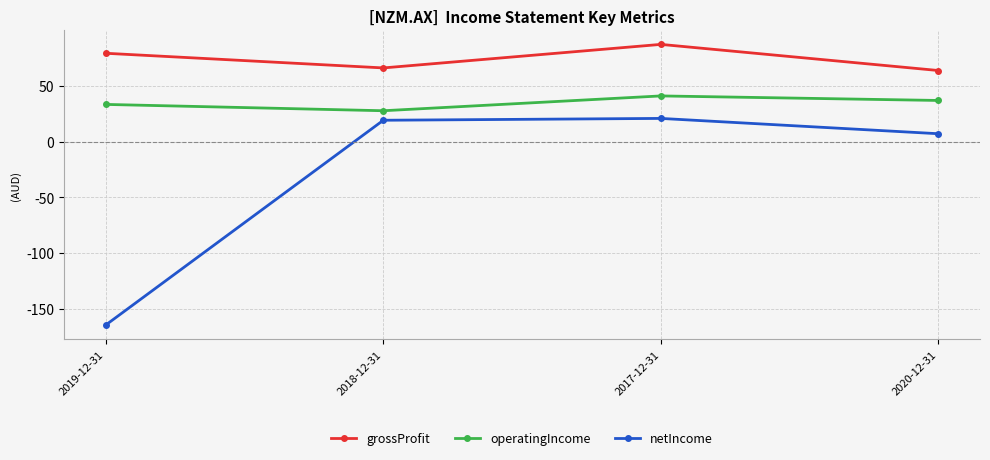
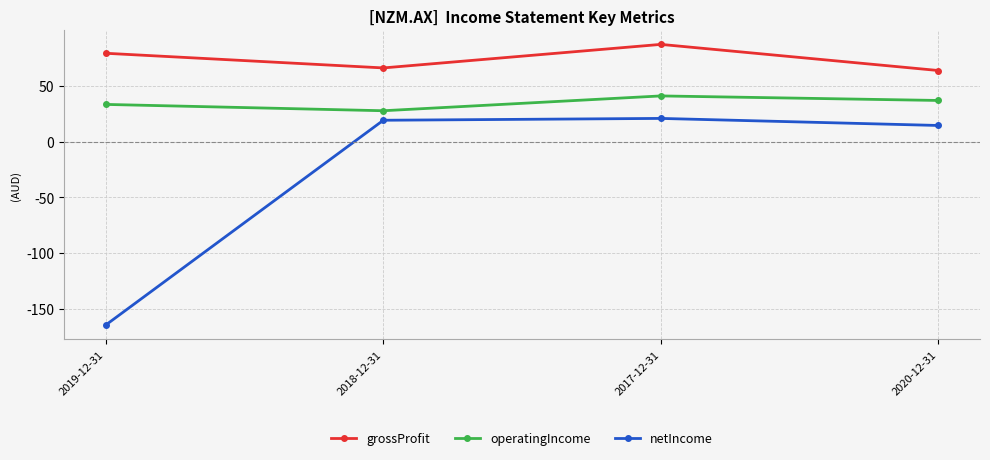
netIncome, 2020-12-31: 7 -> 15
